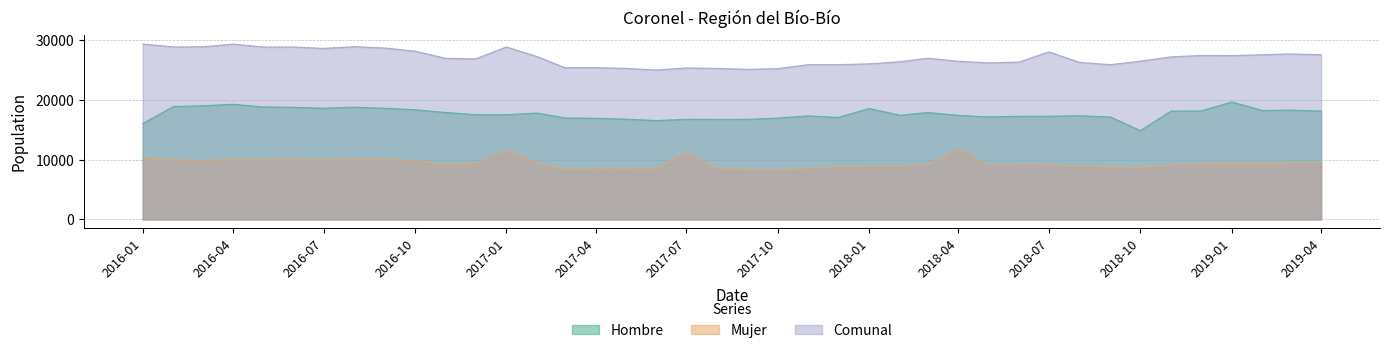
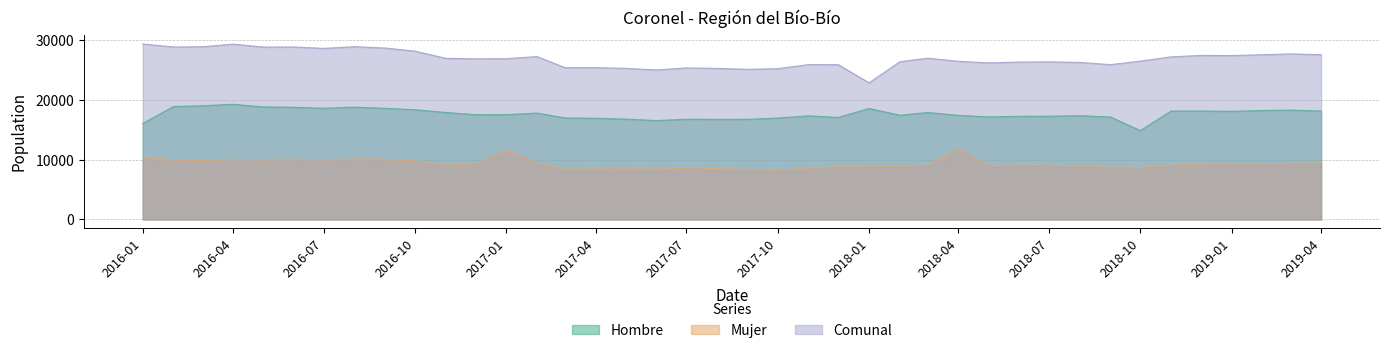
Comunal, 2017-01: 29000 -> 27000
Mujer, 2017-07: 11000 -> 9000
Comunal, 2018-01: 26000 -> 23000
Comunal, 2018-07: 28000 -> 26000
Hombre, 2019-01: 20000 -> 18000
